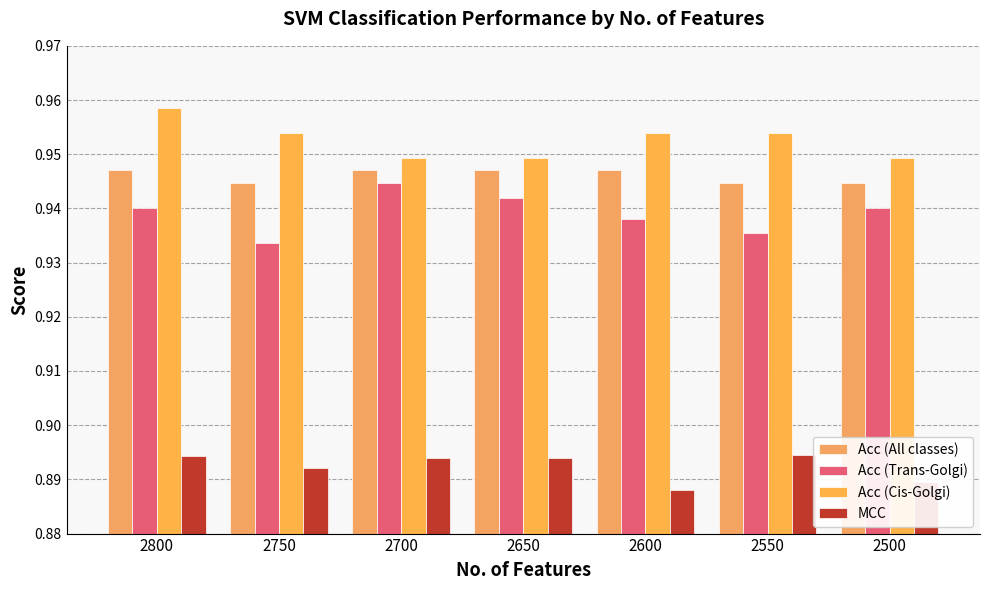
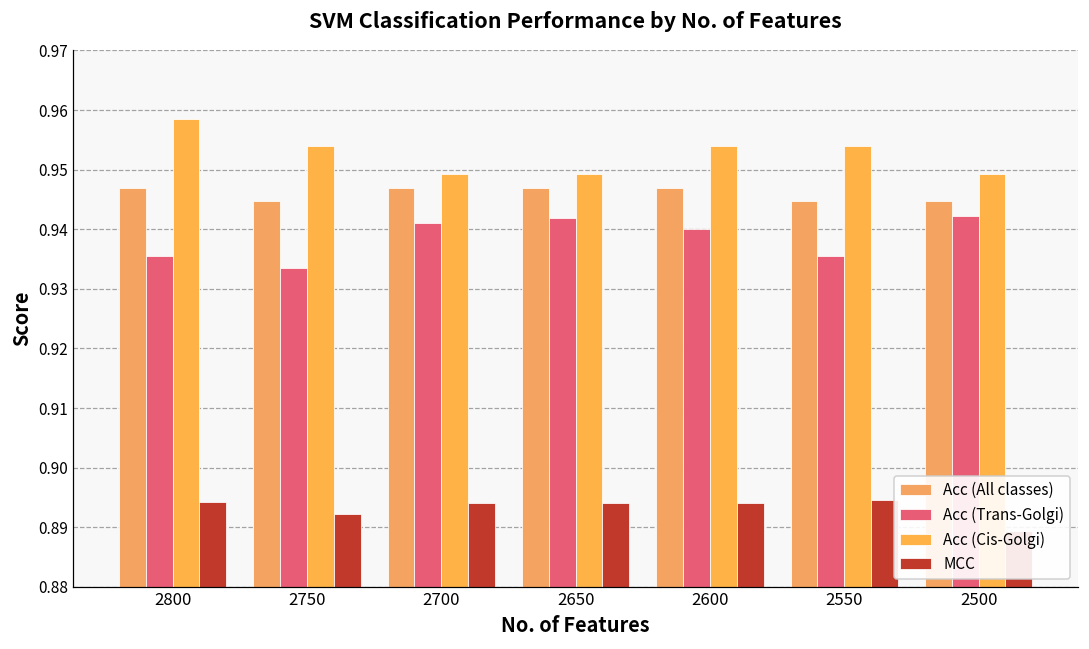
Acc (Trans-Golgi), 2800: 0.940 -> 0.935
Acc (Trans-Golgi), 2700: 0.945 -> 0.941
Acc (Trans-Golgi), 2600: 0.938 -> 0.940
MCC, 2600: 0.888 -> 0.894
Acc (Trans-Golgi), 2500: 0.940 -> 0.942
